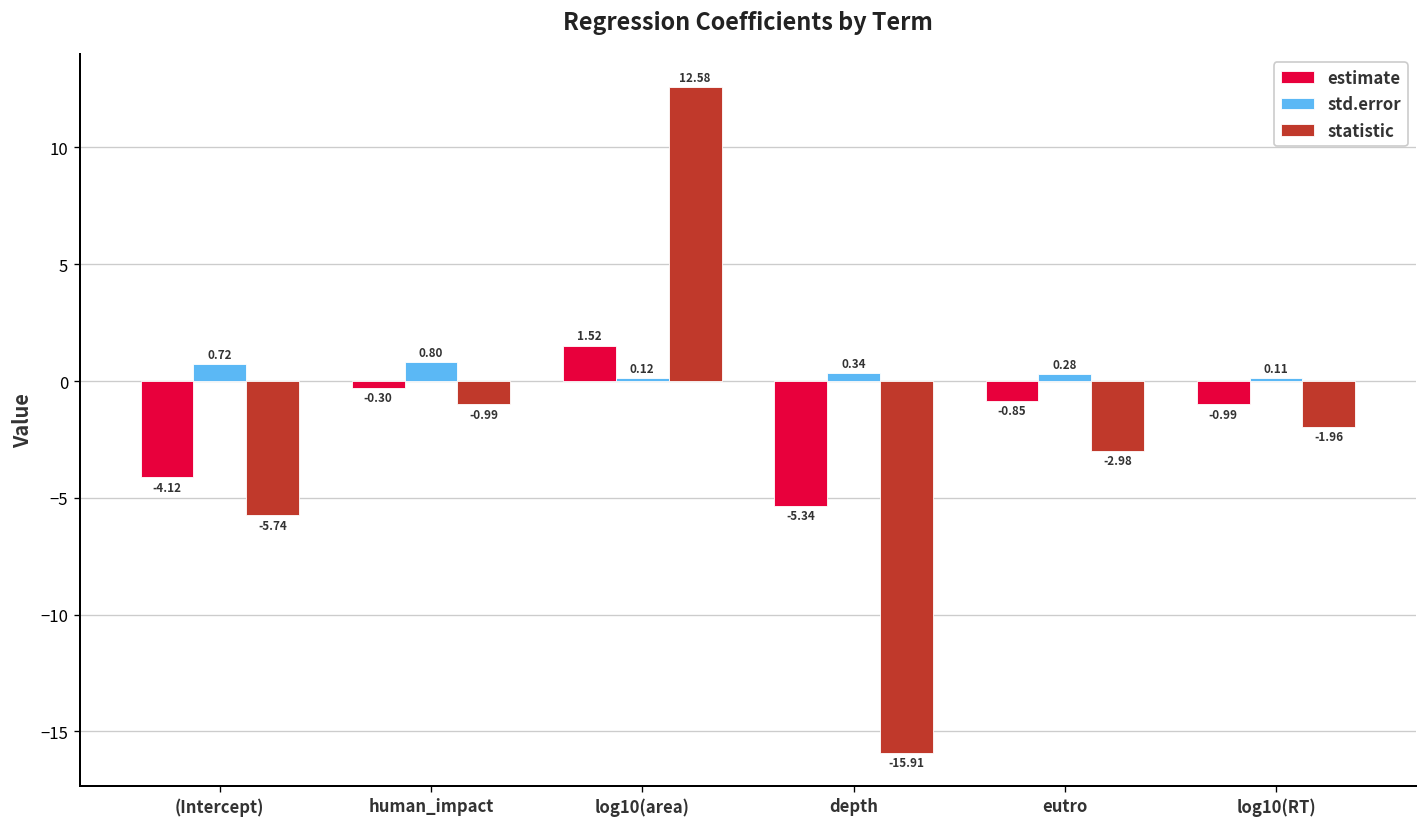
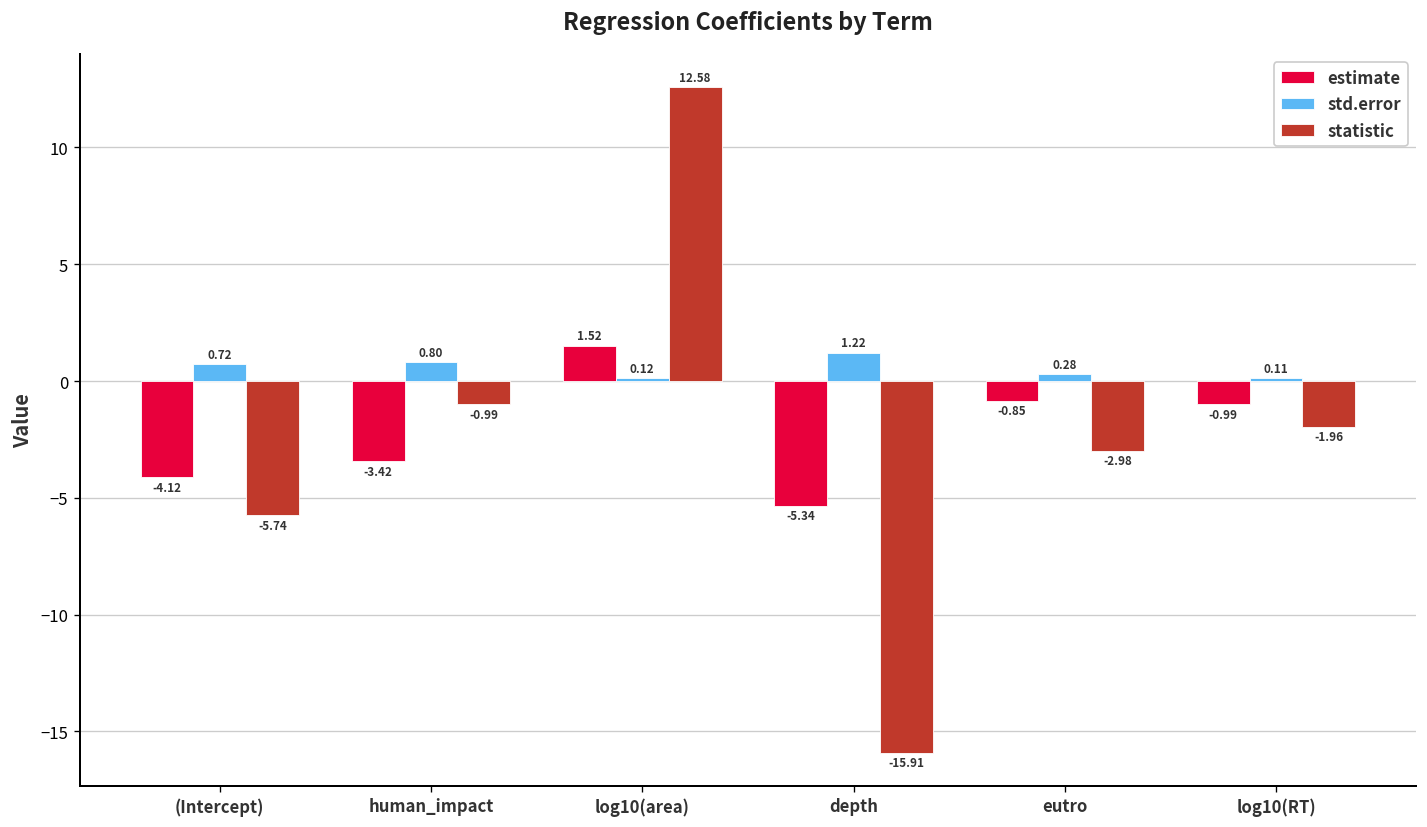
estimate, human_impact: -0.30 -> -3.42
std.error, depth: 0.34 -> 1.22
